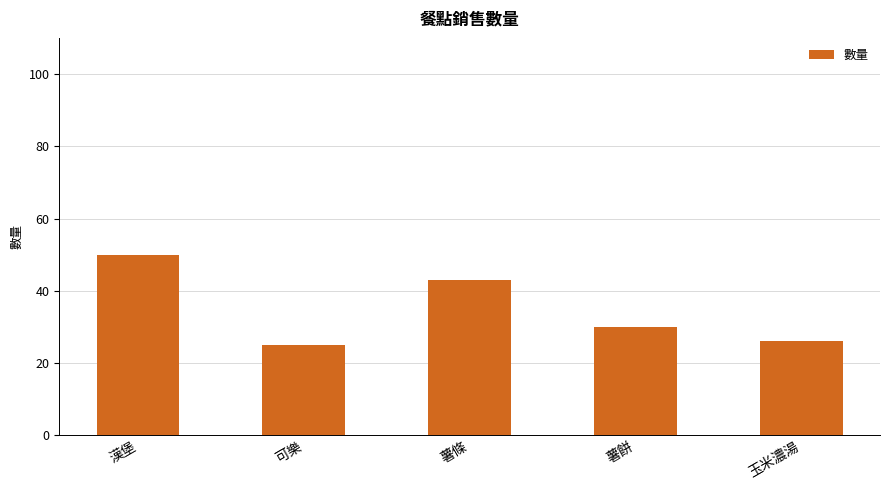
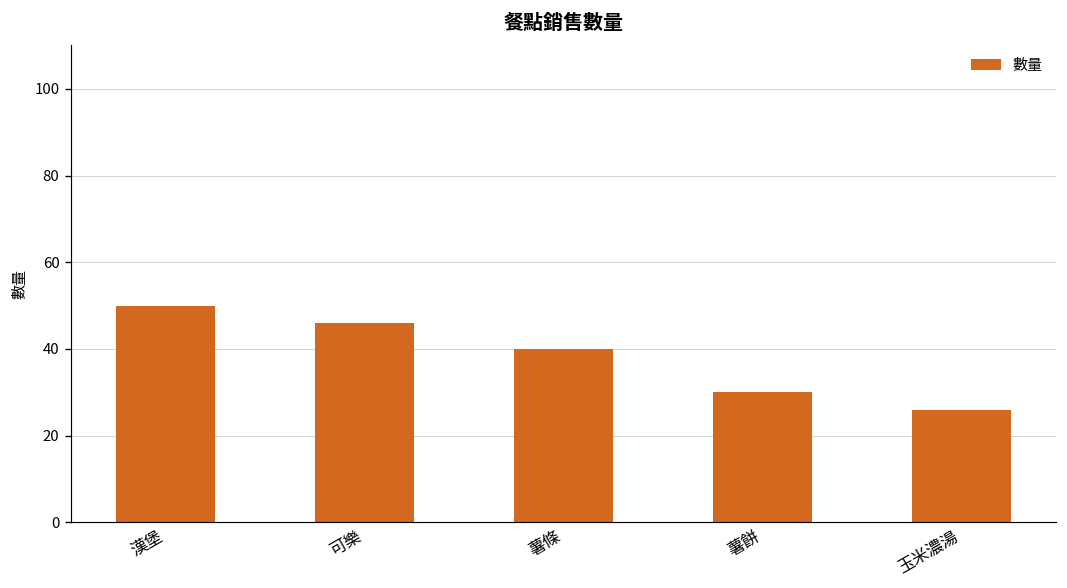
可樂: 25 -> 46
薯條: 43 -> 40
